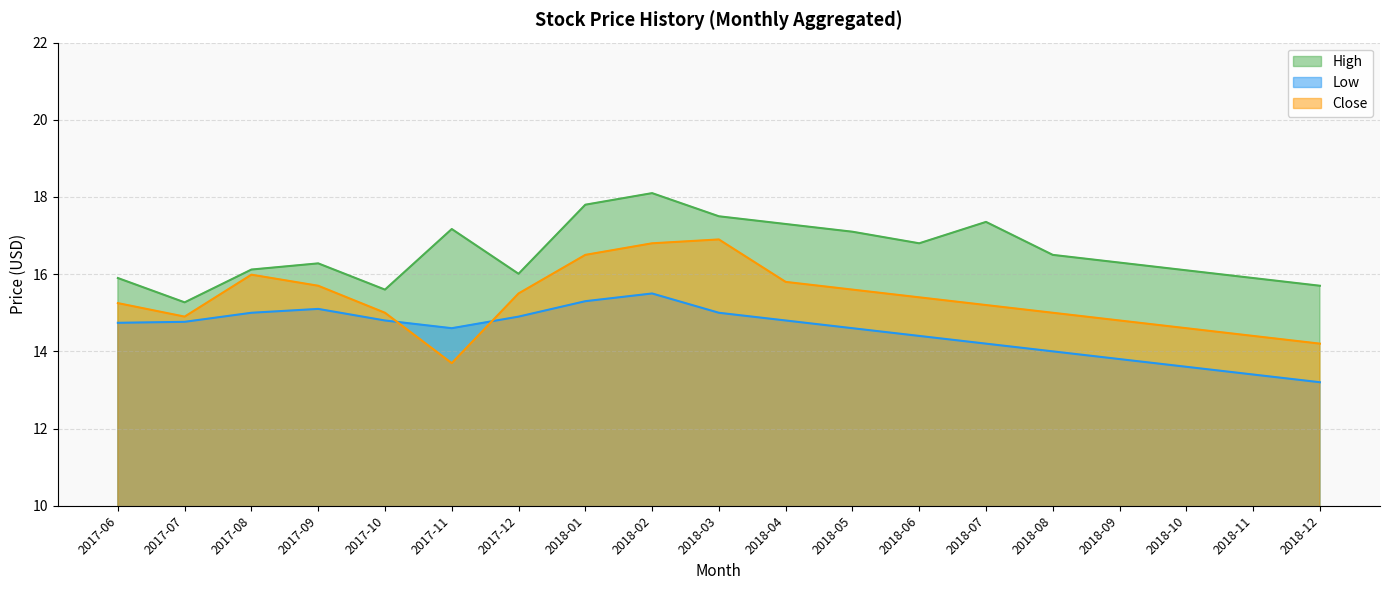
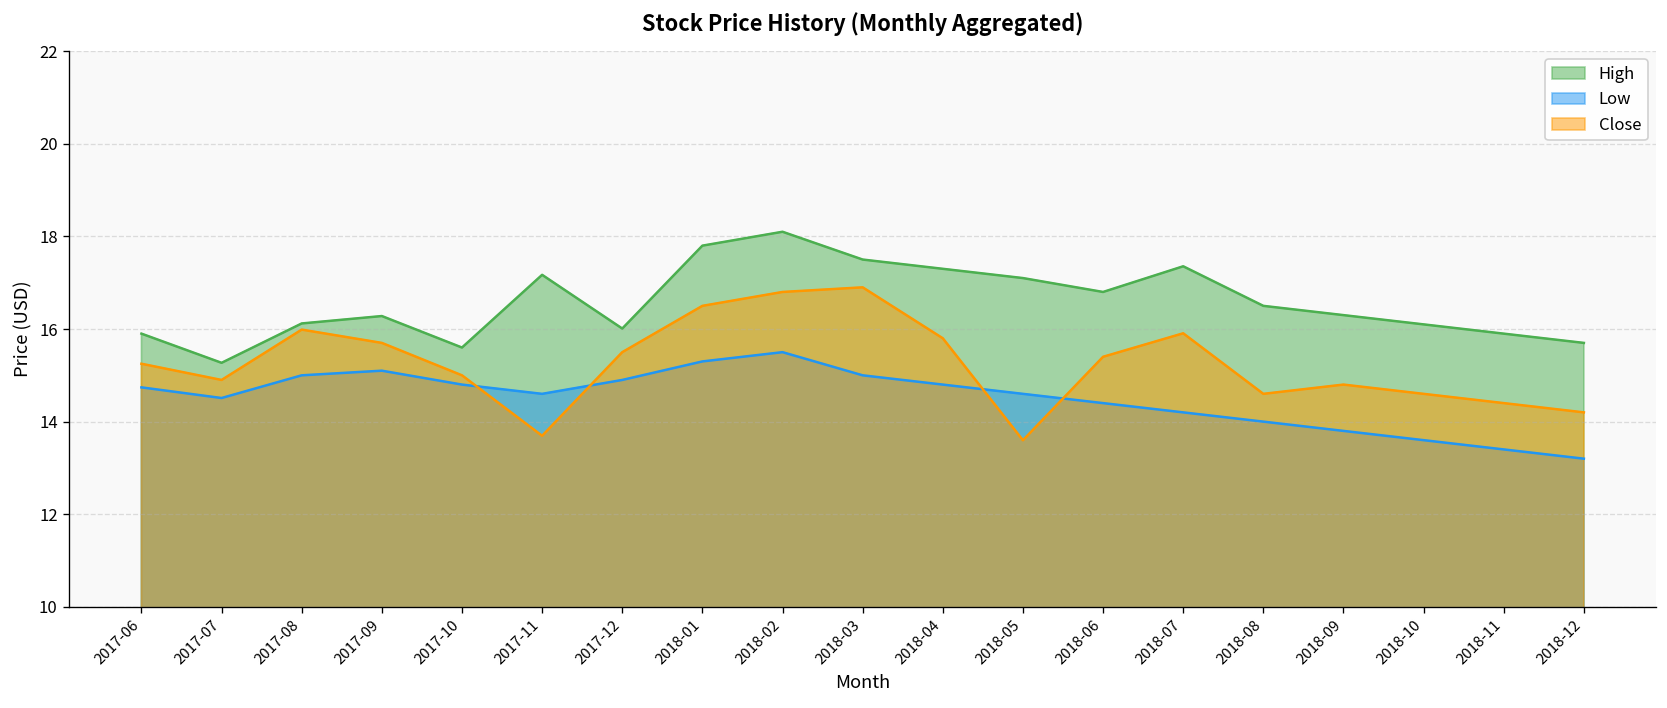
Low, 2017-07: 14.8 -> 14.5
Close, 2018-05: 15.6 -> 13.6
Close, 2018-07: 15.2 -> 15.9
Close, 2018-08: 15.0 -> 14.6
